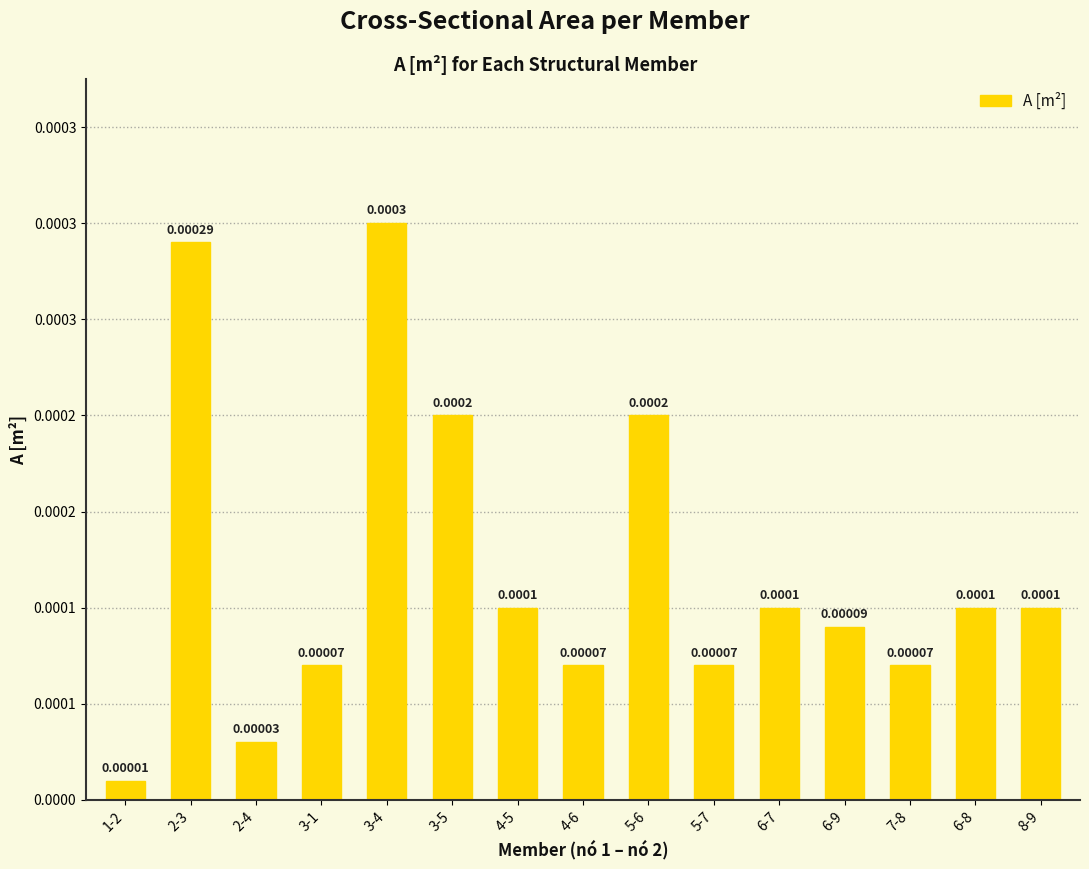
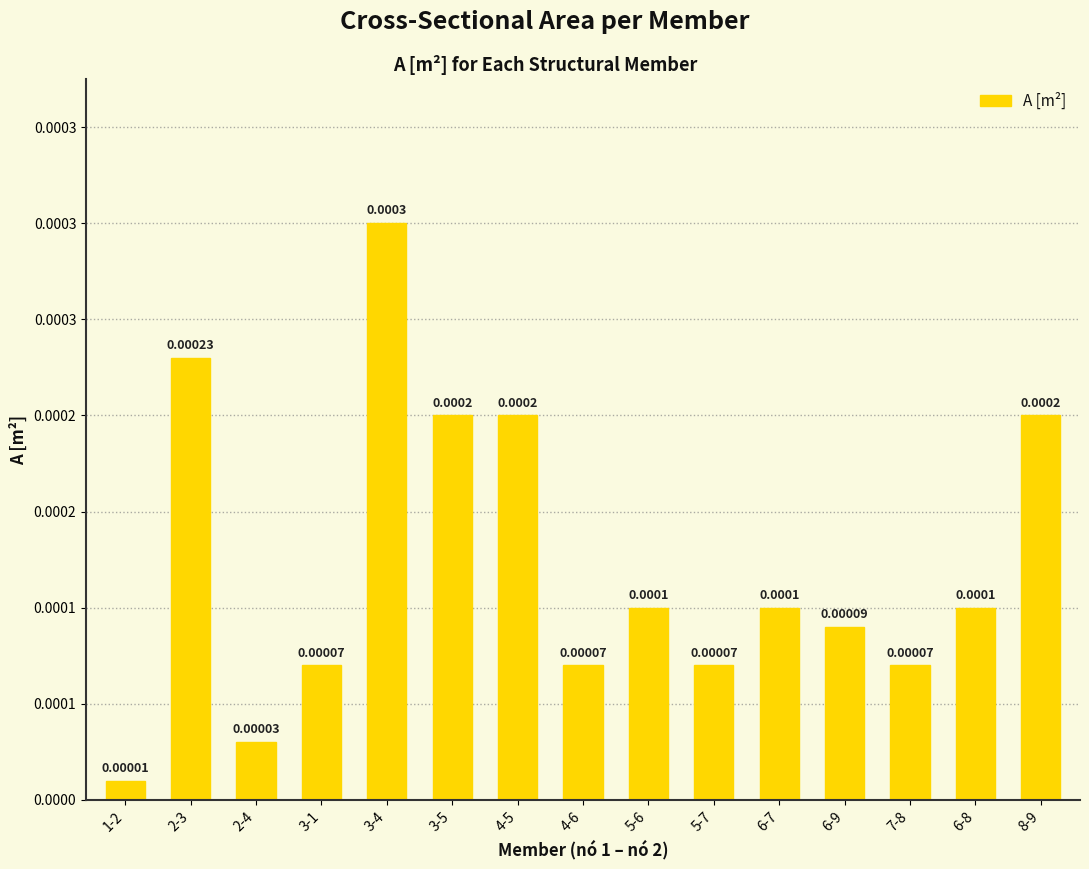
2-3: 0.00029 -> 0.00023
4-5: 0.0001 -> 0.0002
5-6: 0.0002 -> 0.0001
8-9: 0.0001 -> 0.0002
